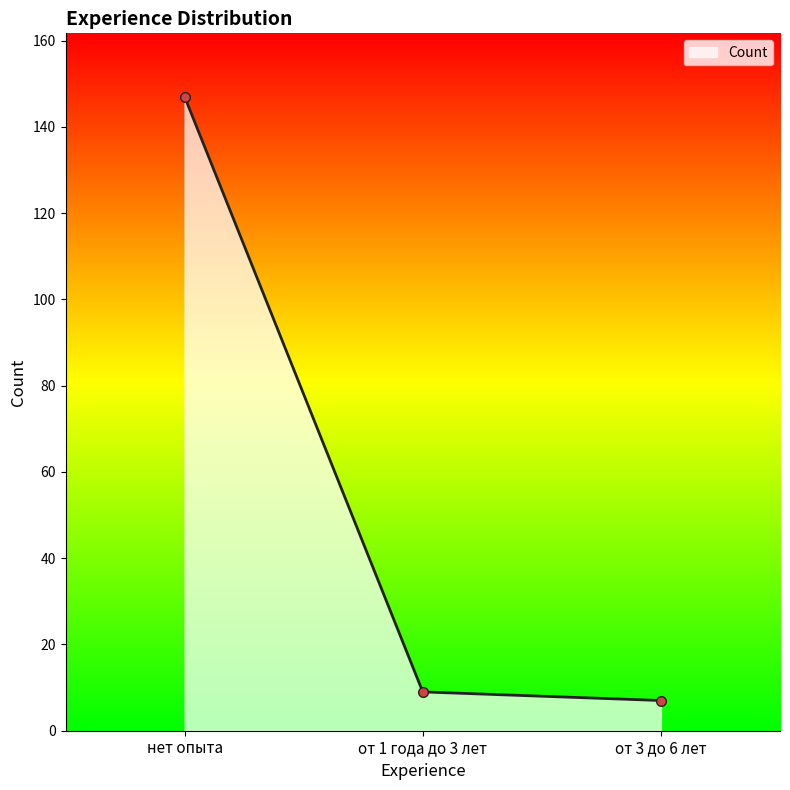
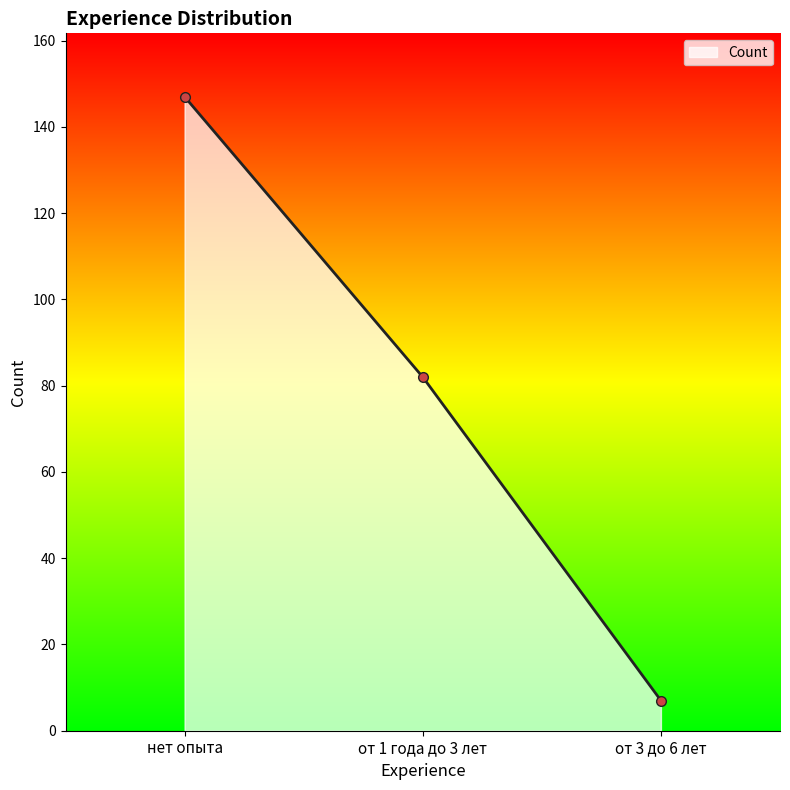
от 1 года до 3 лет: 9 -> 82
